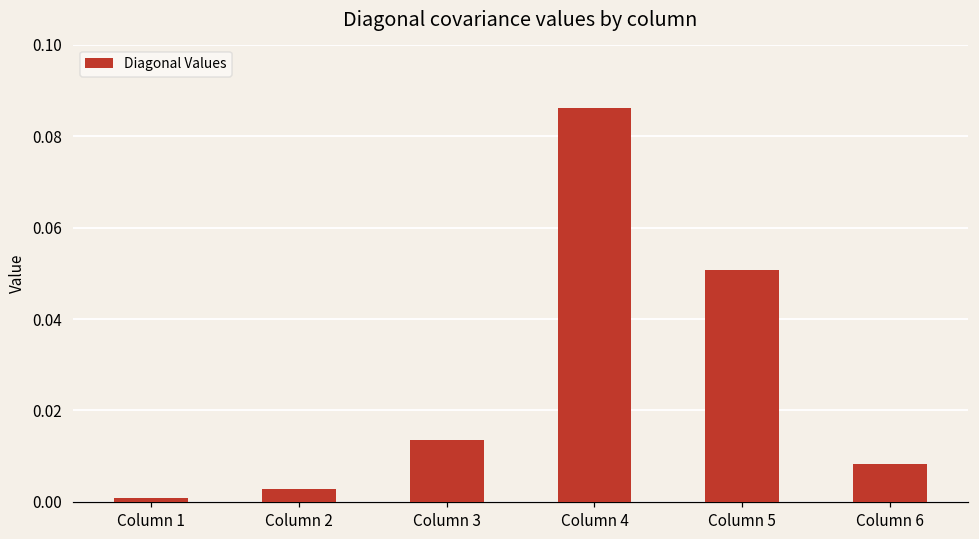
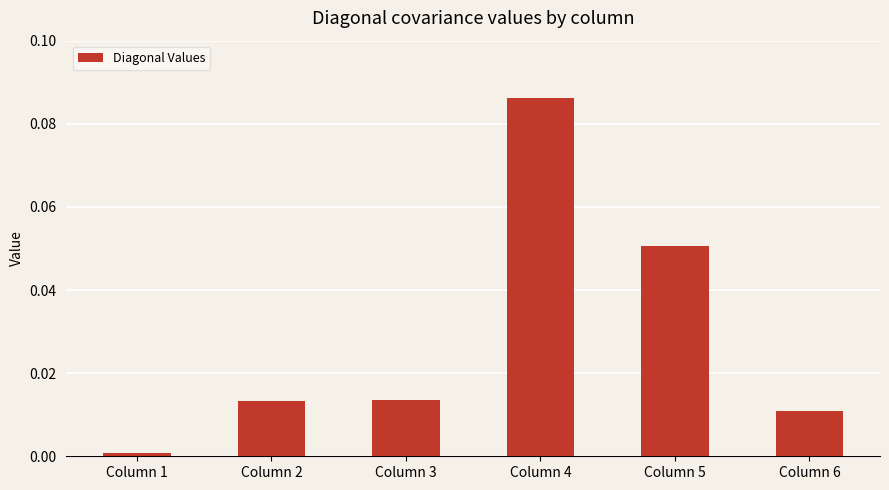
Column 2: 0.003 -> 0.013
Column 6: 0.008 -> 0.011
